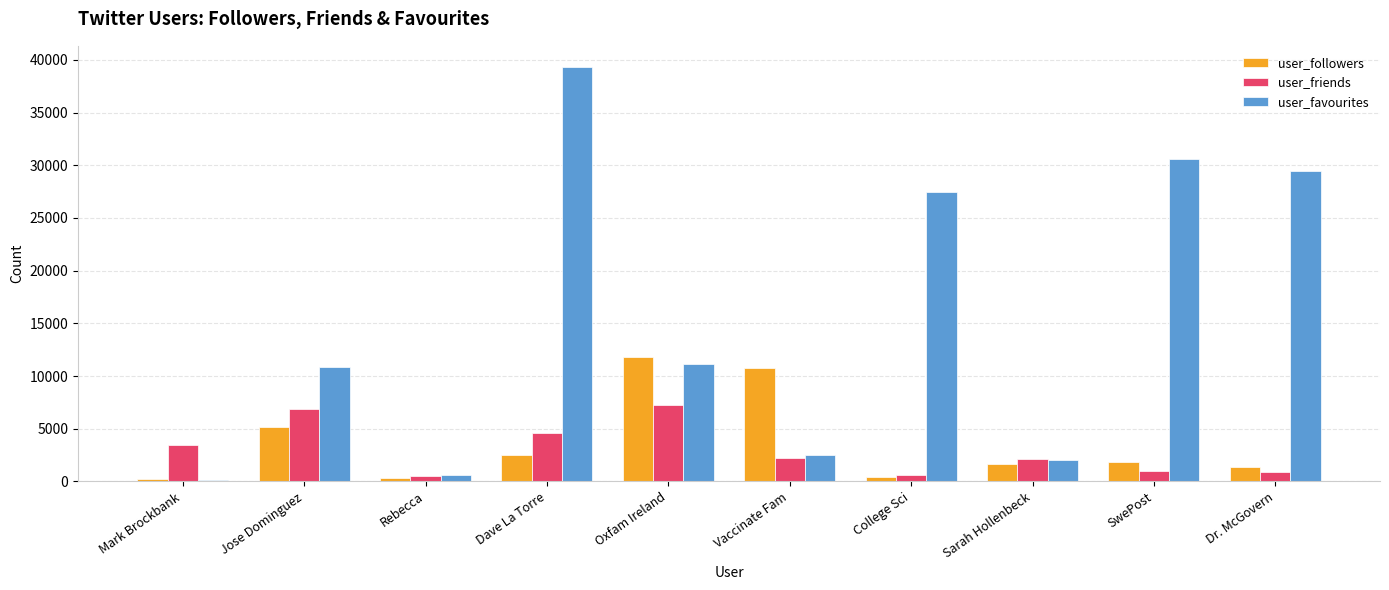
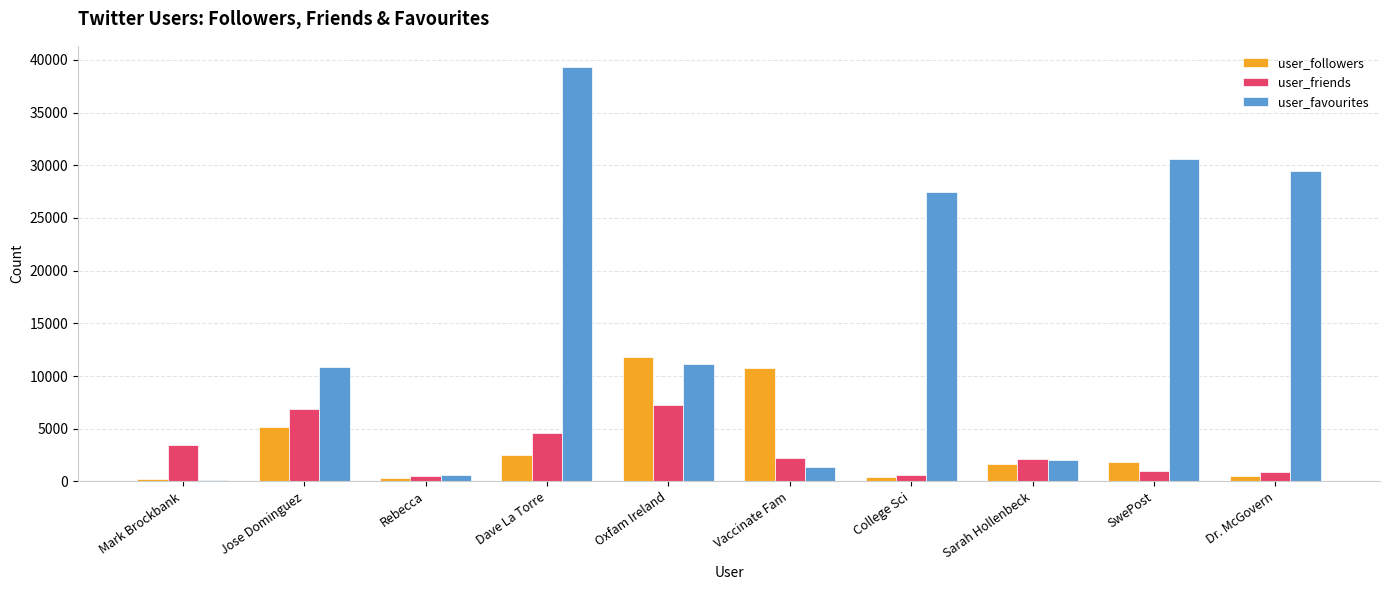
user_favourites, Vaccinate Fam: 2500 -> 1300
user_followers, Dr. McGovern: 1400 -> 500
